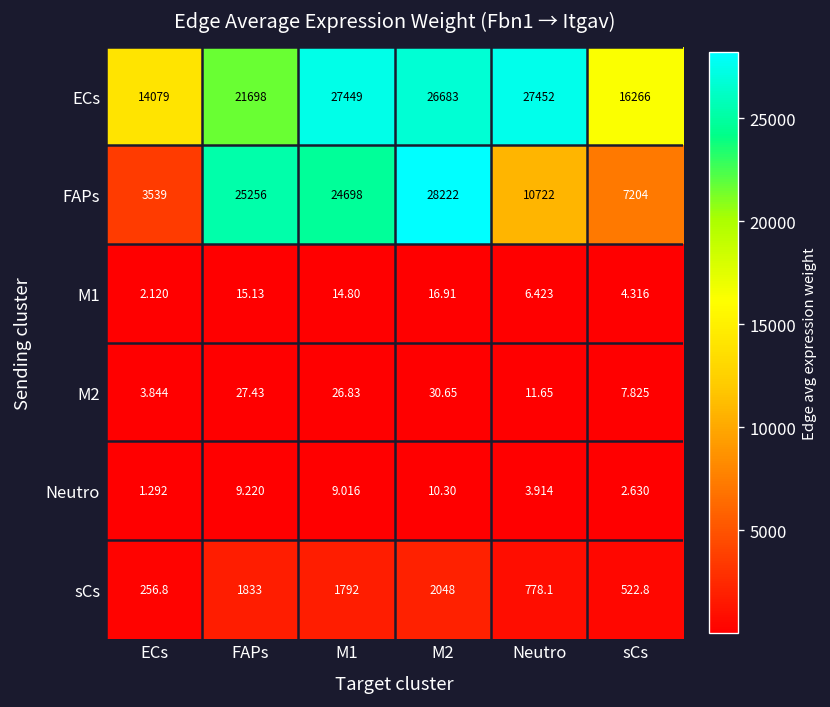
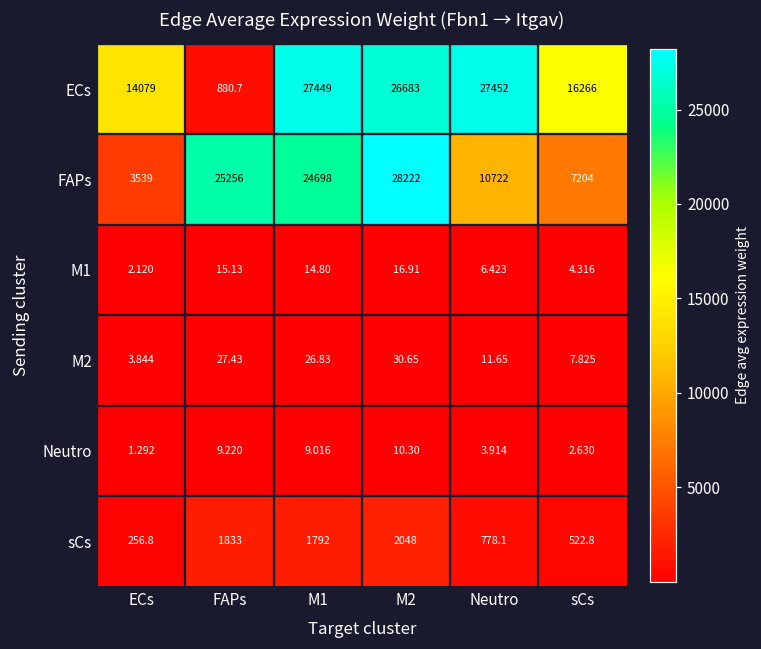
ECs, FAPs: 21698 -> 880.7
